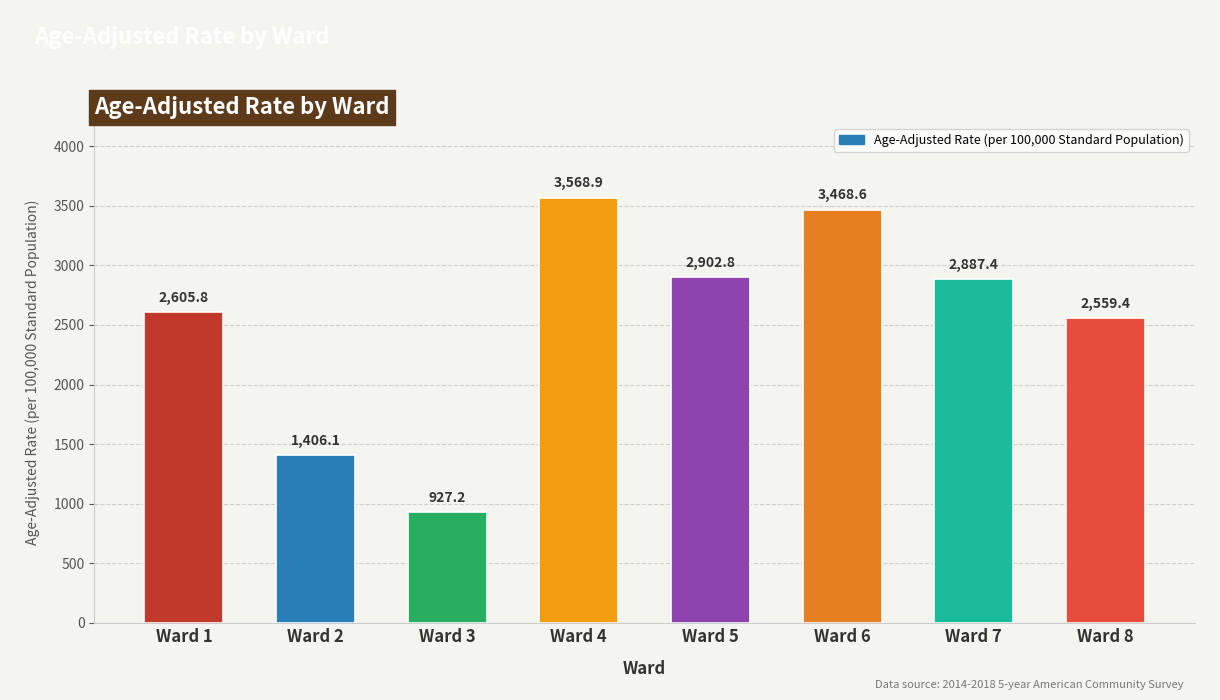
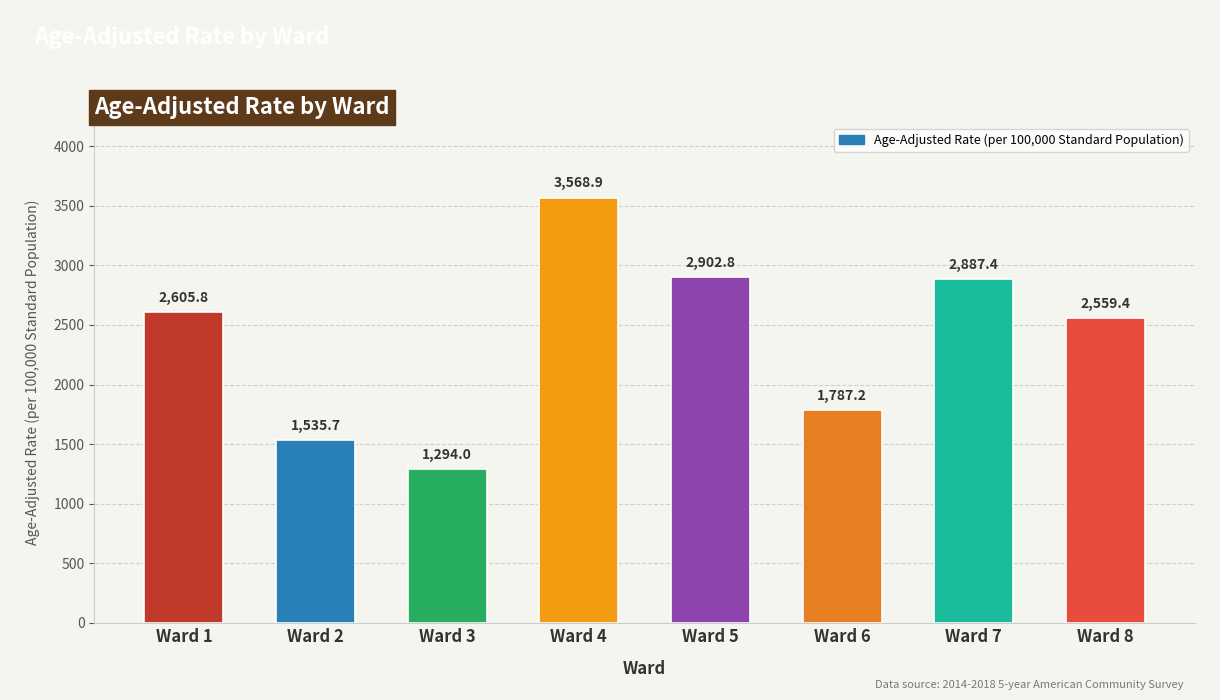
Ward 2: 1,406.1 -> 1,535.7
Ward 3: 927.2 -> 1,294.0
Ward 6: 3,468.6 -> 1,787.2
